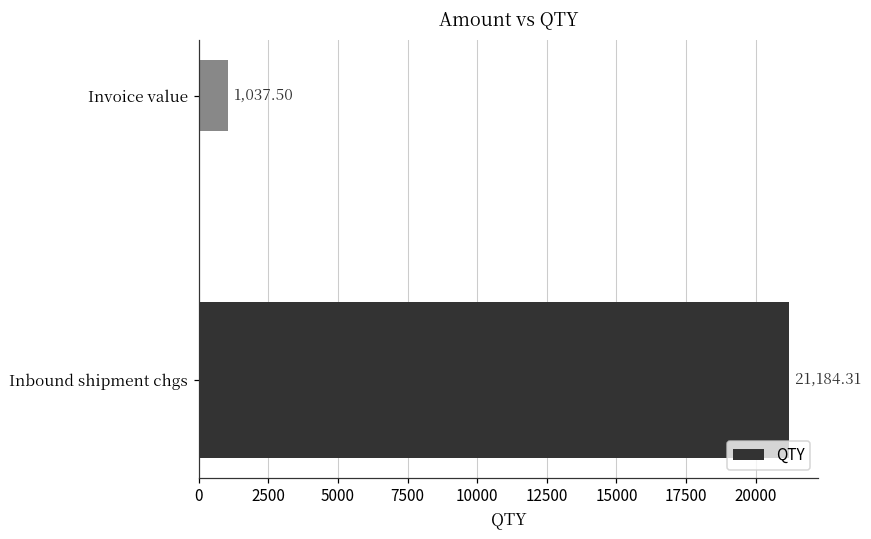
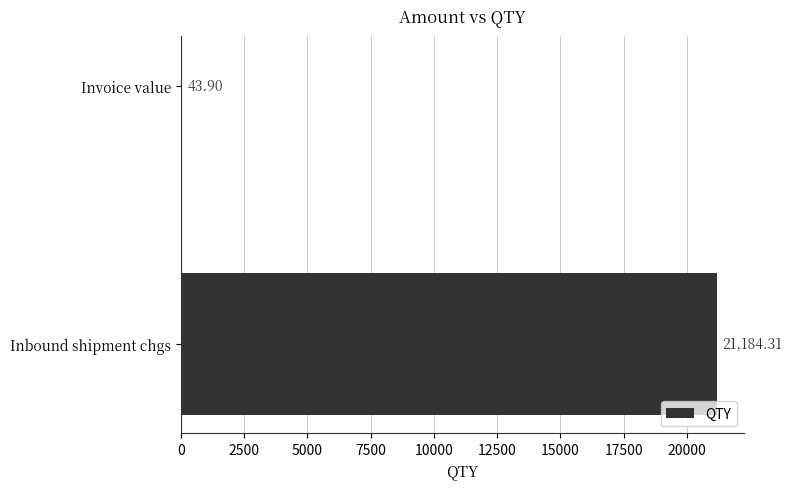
Invoice value: 1,037.50 -> 43.90
